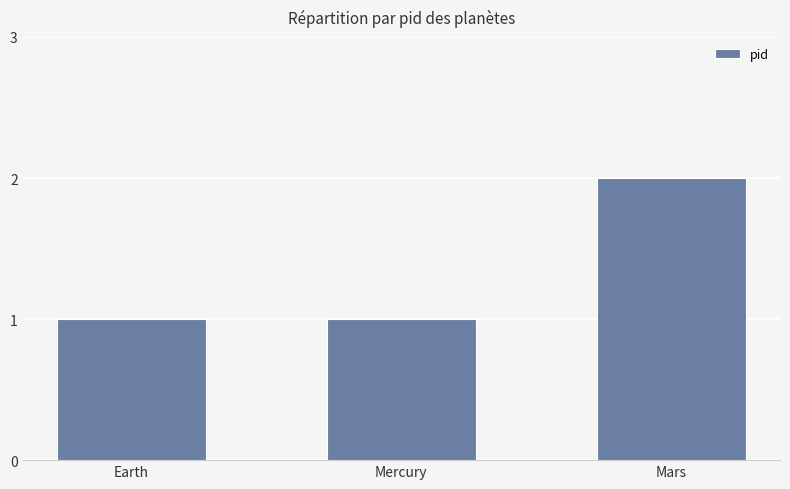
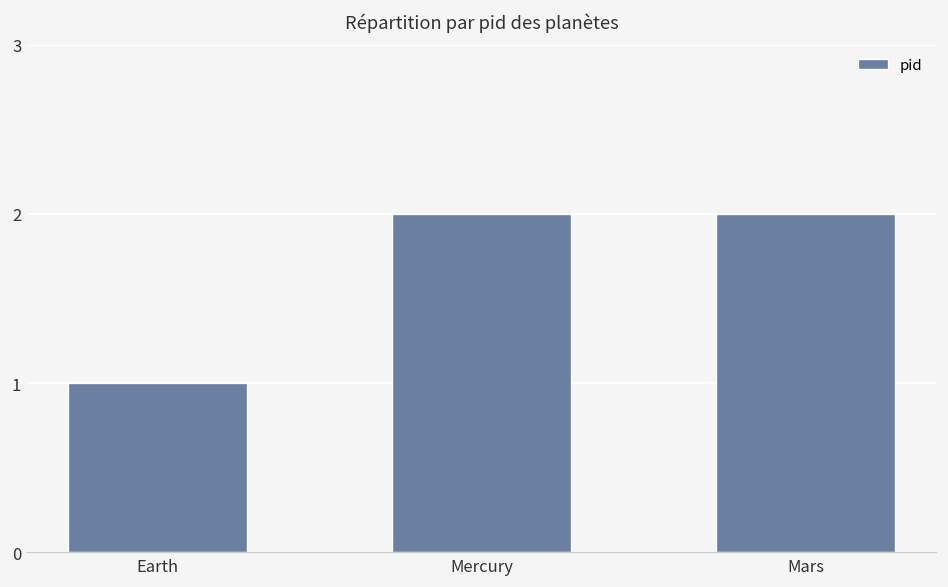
Mercury: 1 -> 2
